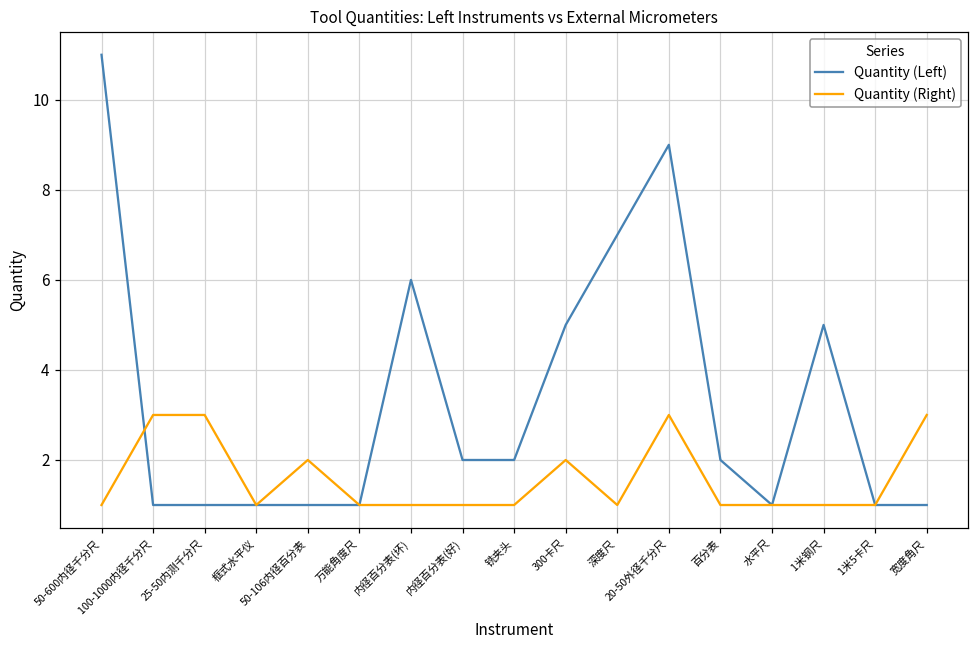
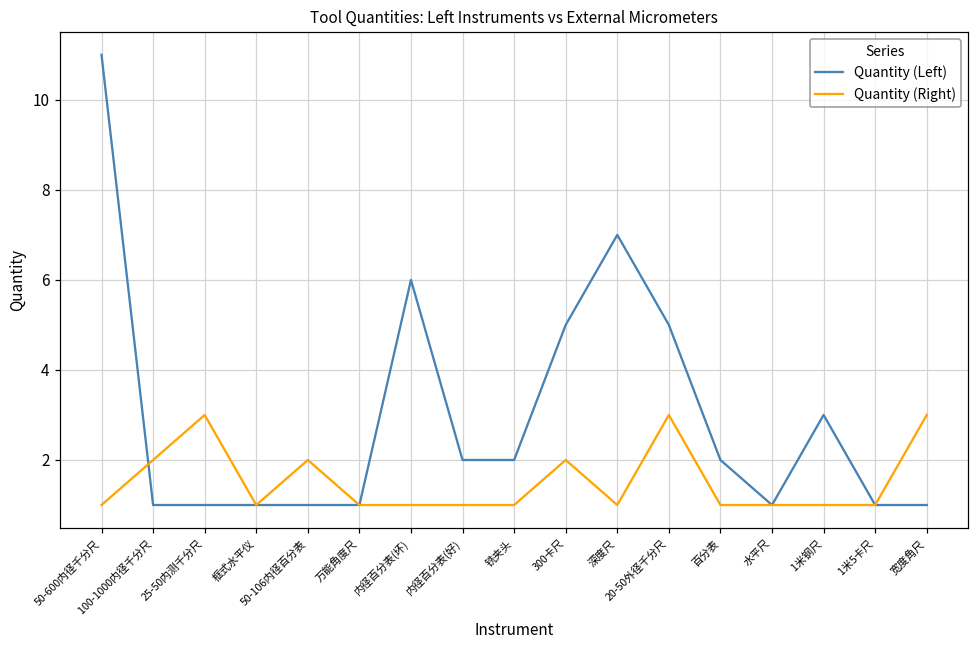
Quantity (Right), 100-1000内径千分尺: 3 -> 2
Quantity (Left), 20-50外径千分尺: 9 -> 5
Quantity (Left), 1米钢尺: 5 -> 3
